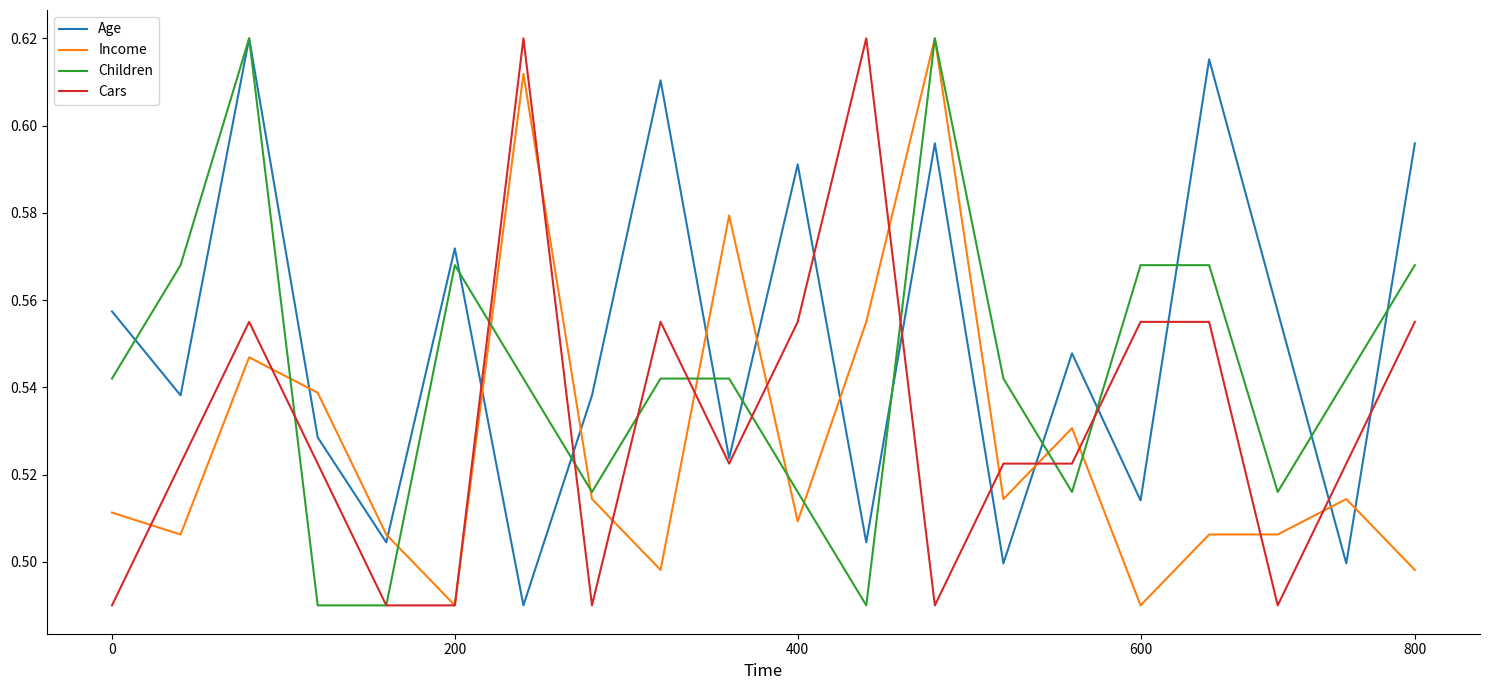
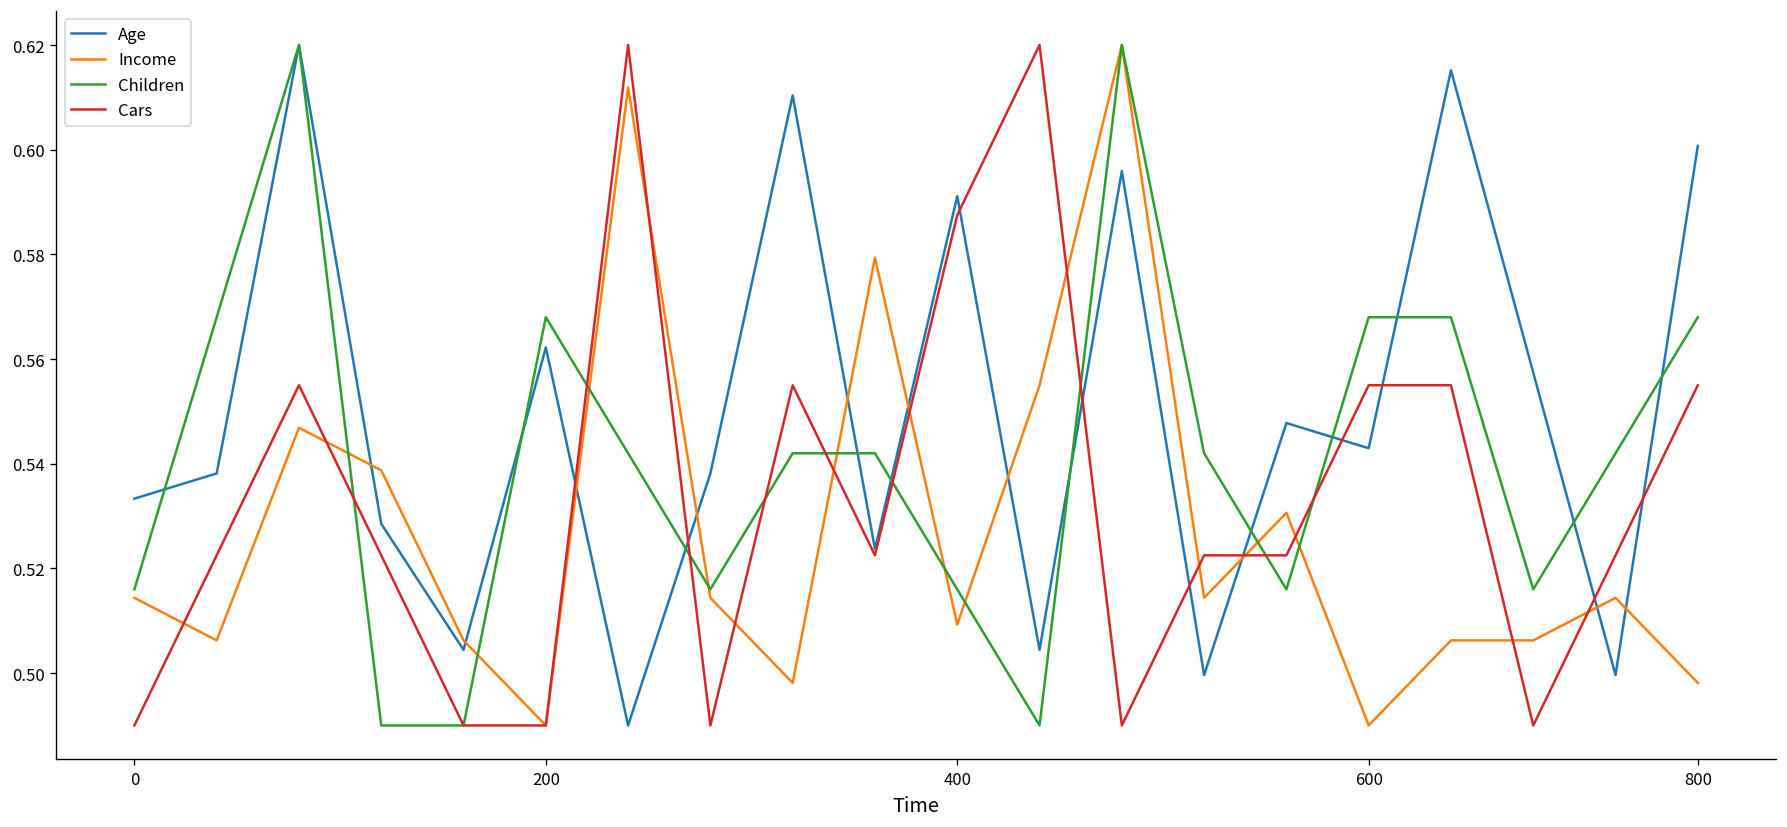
Age, 0: 0.557 -> 0.533
Income, 0: 0.511 -> 0.514
Children, 0: 0.542 -> 0.516
Age, 200: 0.572 -> 0.562
Cars, 400: 0.555 -> 0.588
Age, 600: 0.514 -> 0.543
Age, 800: 0.596 -> 0.601
